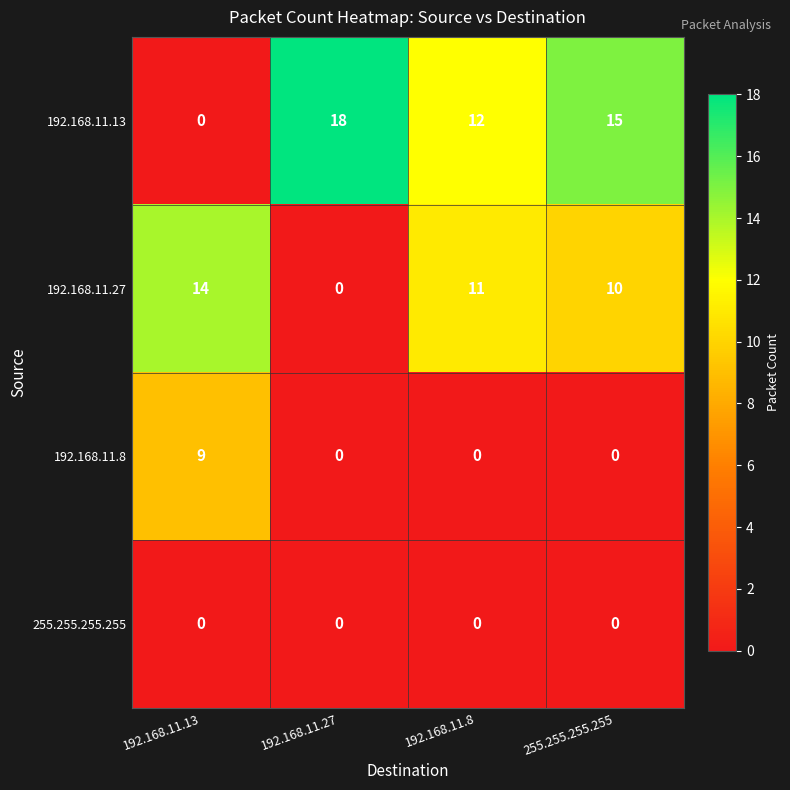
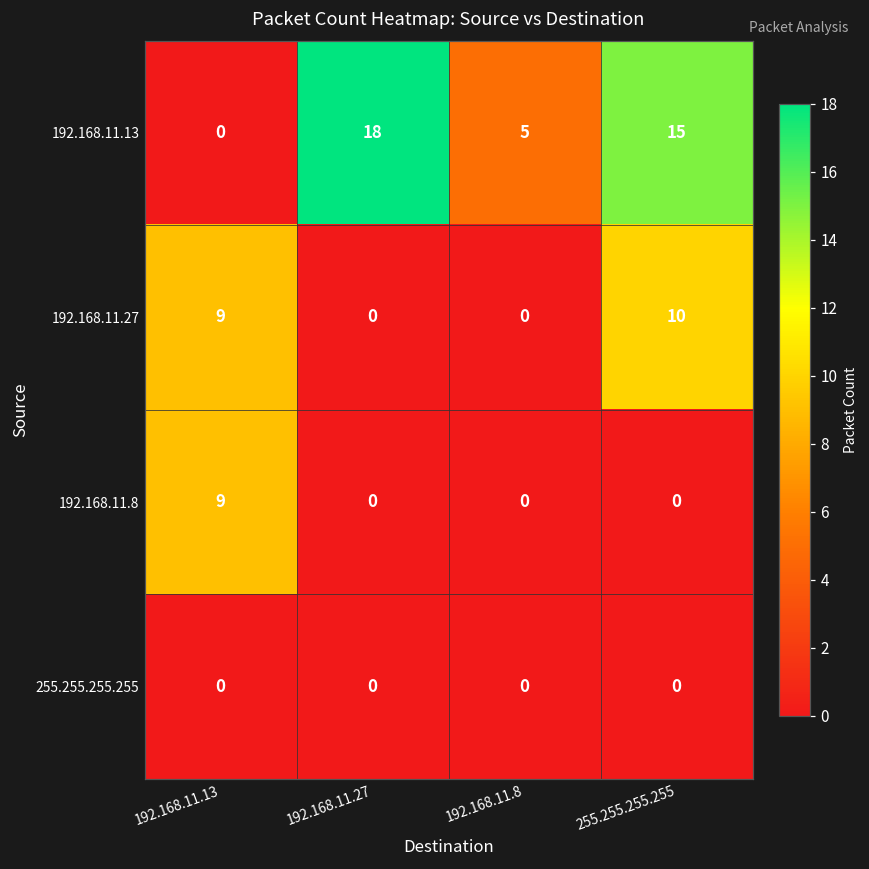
192.168.11.13, 192.168.11.8: 12 -> 5
192.168.11.27, 192.168.11.13: 14 -> 9
192.168.11.27, 192.168.11.8: 11 -> 0
